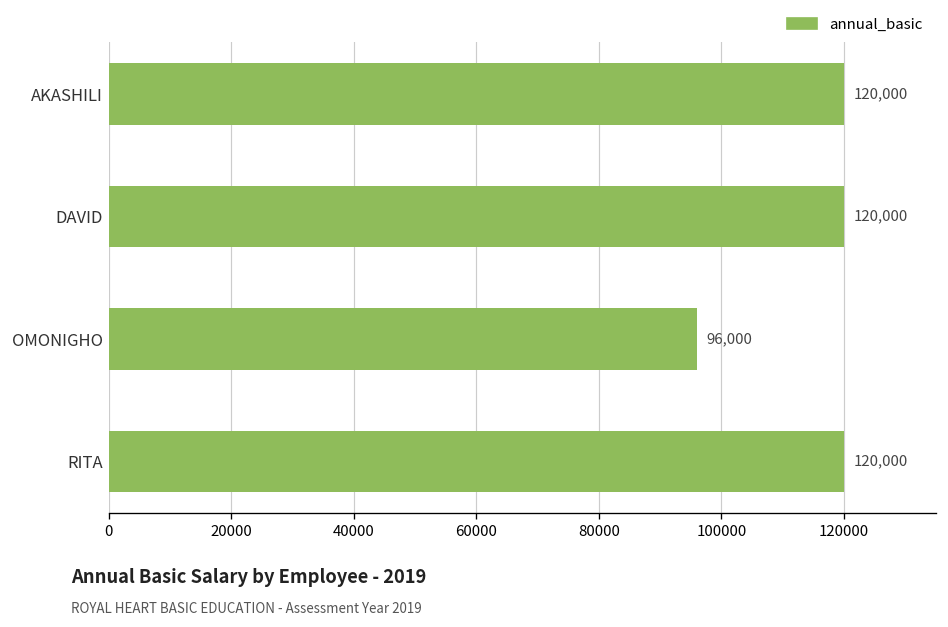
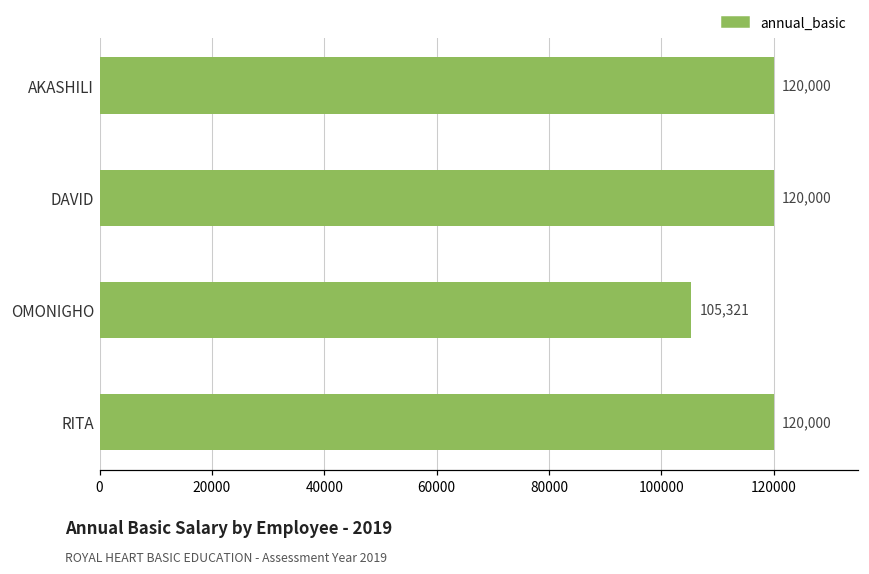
OMONIGHO: 96,000 -> 105,321
